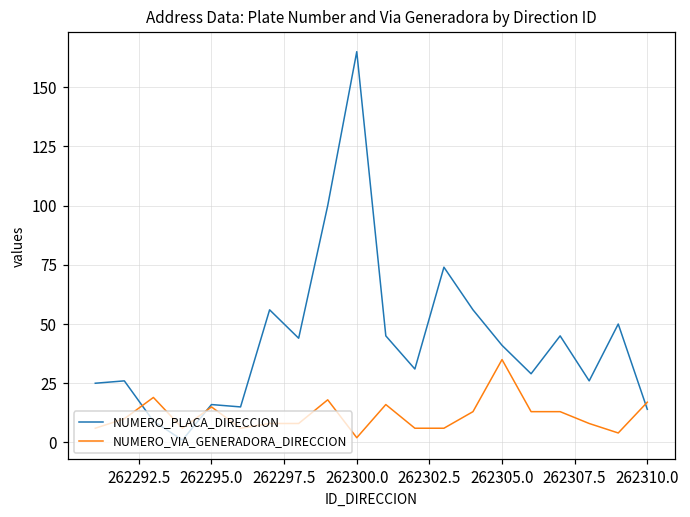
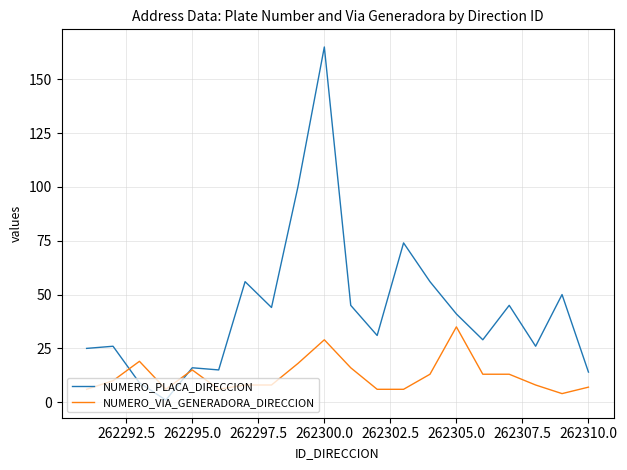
NUMERO_VIA_GENERADORA_DIRECCION, 262300.0: 2 -> 29
NUMERO_VIA_GENERADORA_DIRECCION, 262310.0: 17 -> 7
